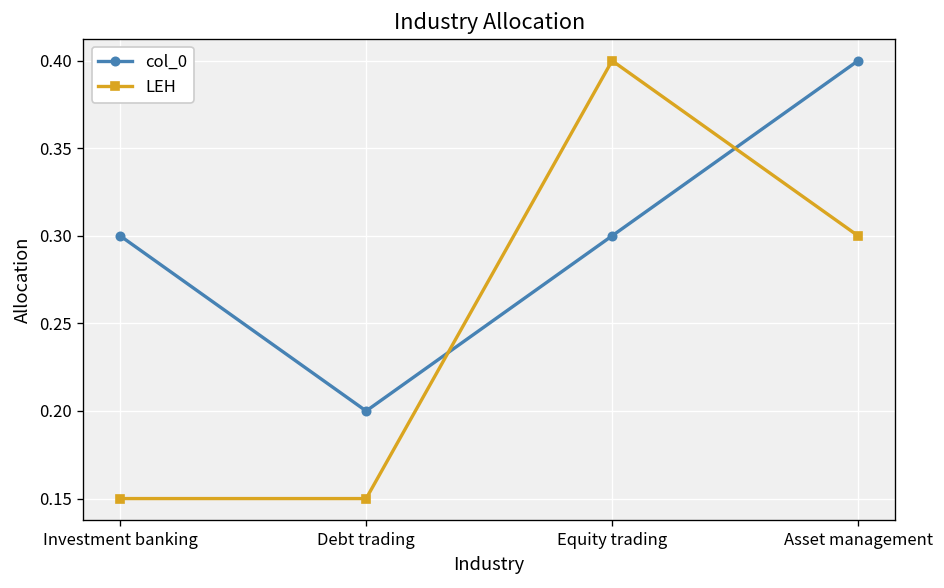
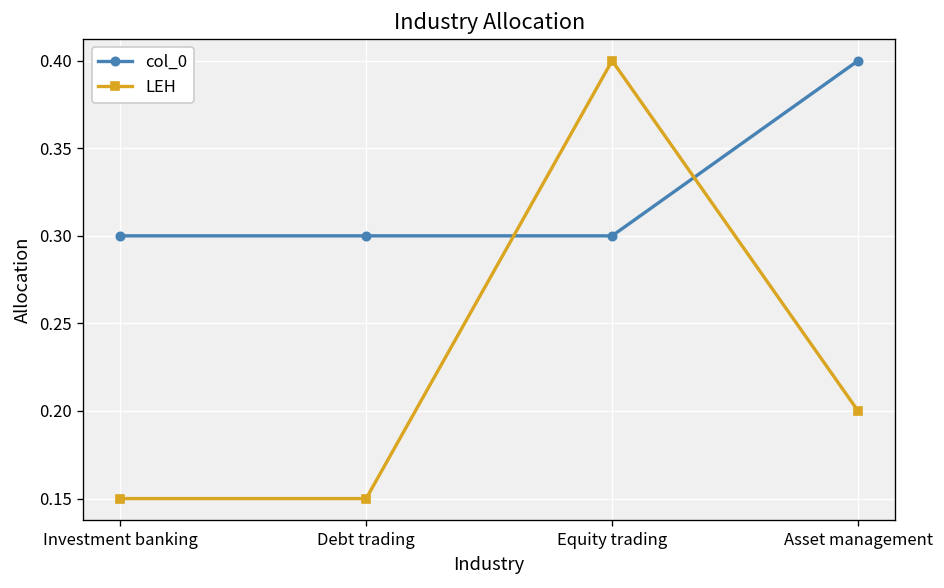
col_0, Debt trading: 0.2 -> 0.3
LEH, Asset management: 0.3 -> 0.2
